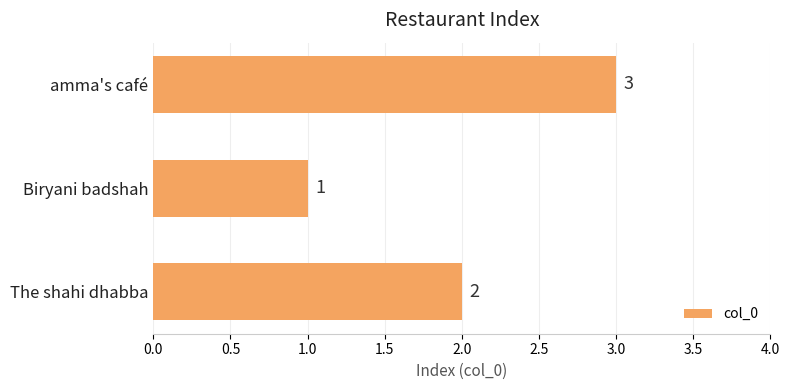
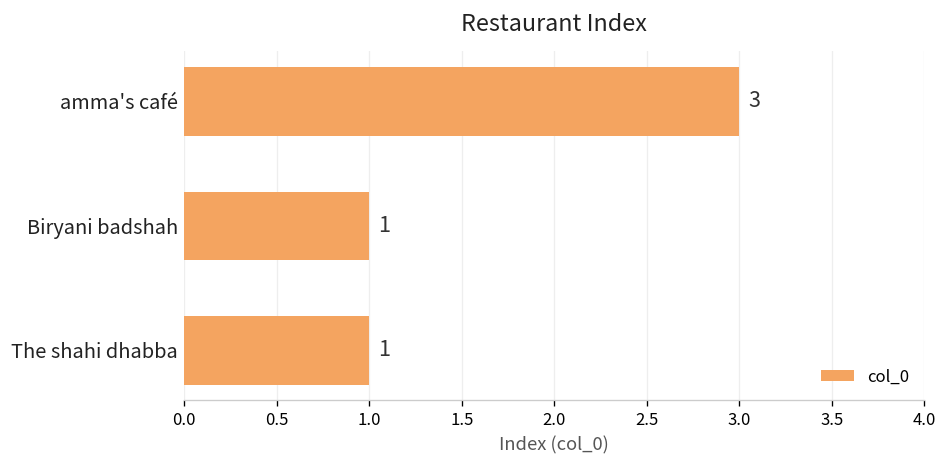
The shahi dhabba: 2 -> 1
